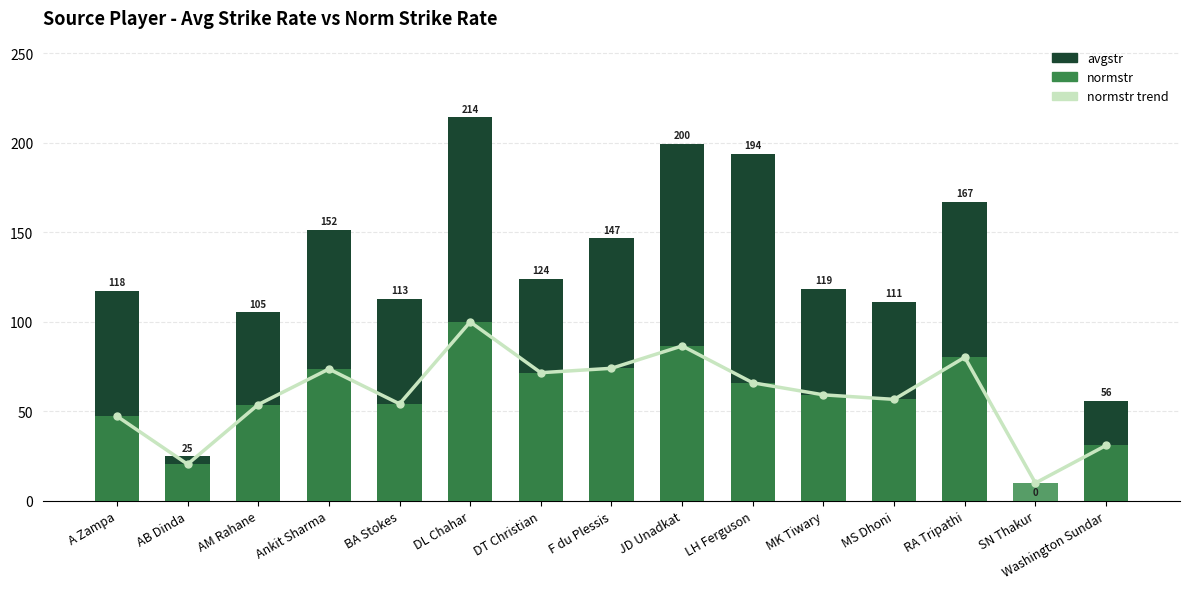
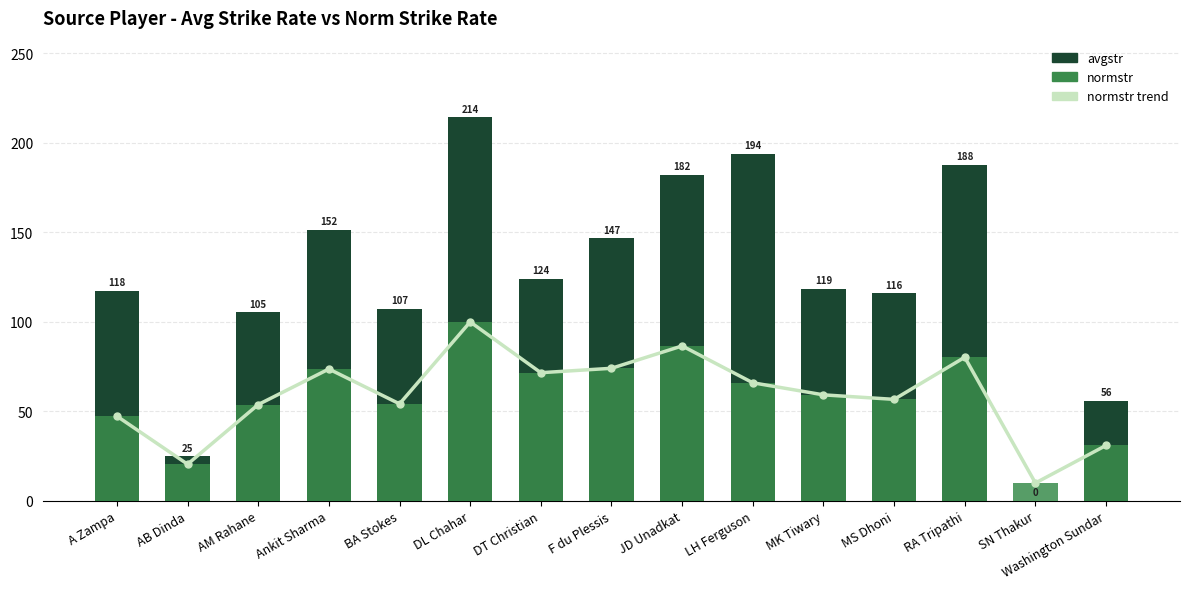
avgstr, BA Stokes: 113 -> 107
avgstr, JD Unadkat: 200 -> 182
avgstr, MS Dhoni: 111 -> 116
avgstr, RA Tripathi: 167 -> 188
